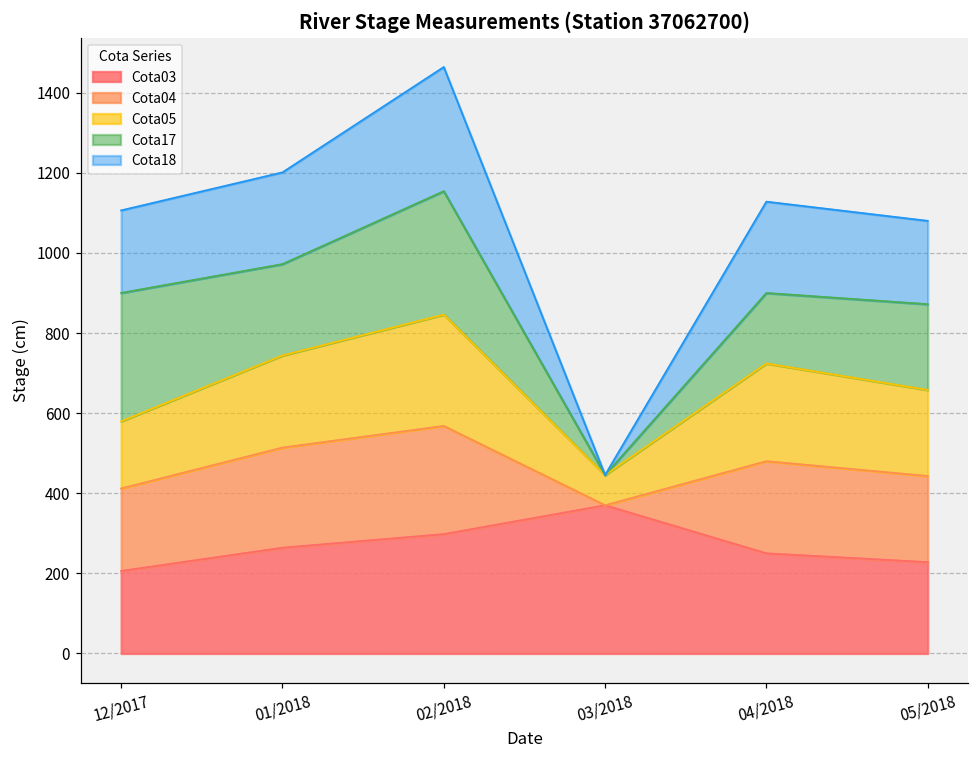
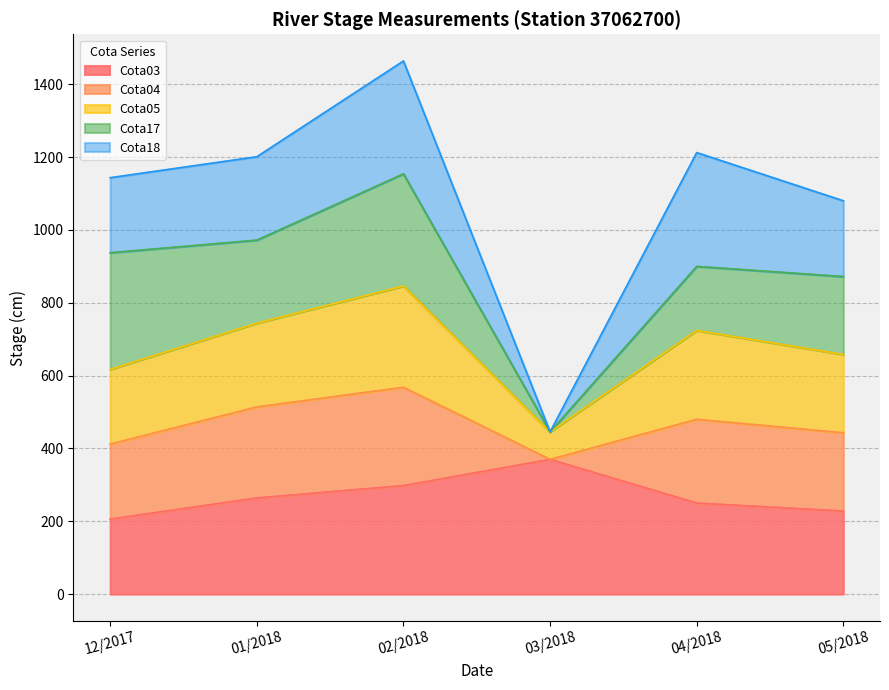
Cota05, 12/2017: 170 -> 210
Cota18, 04/2018: 230 -> 310
